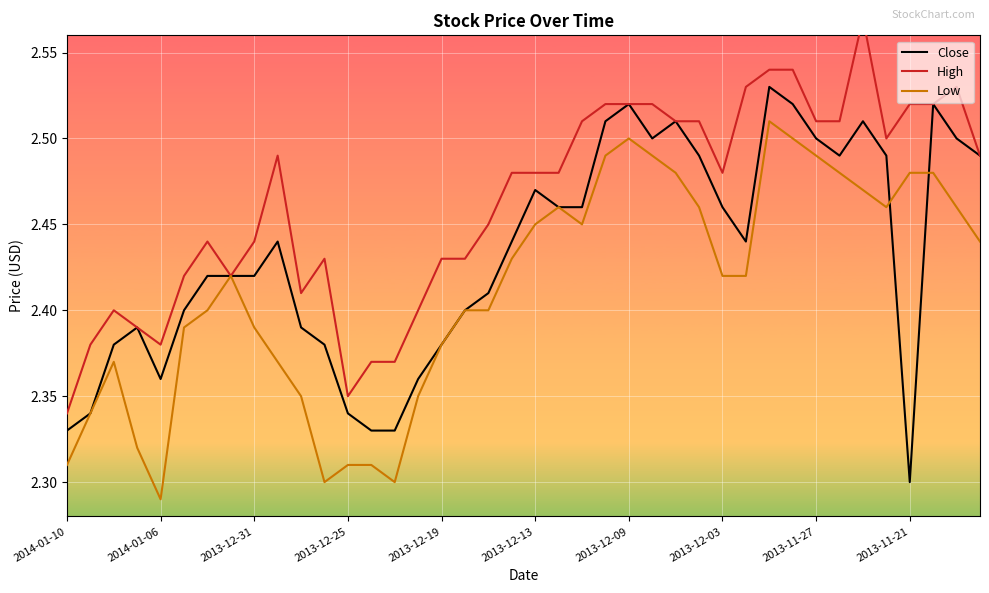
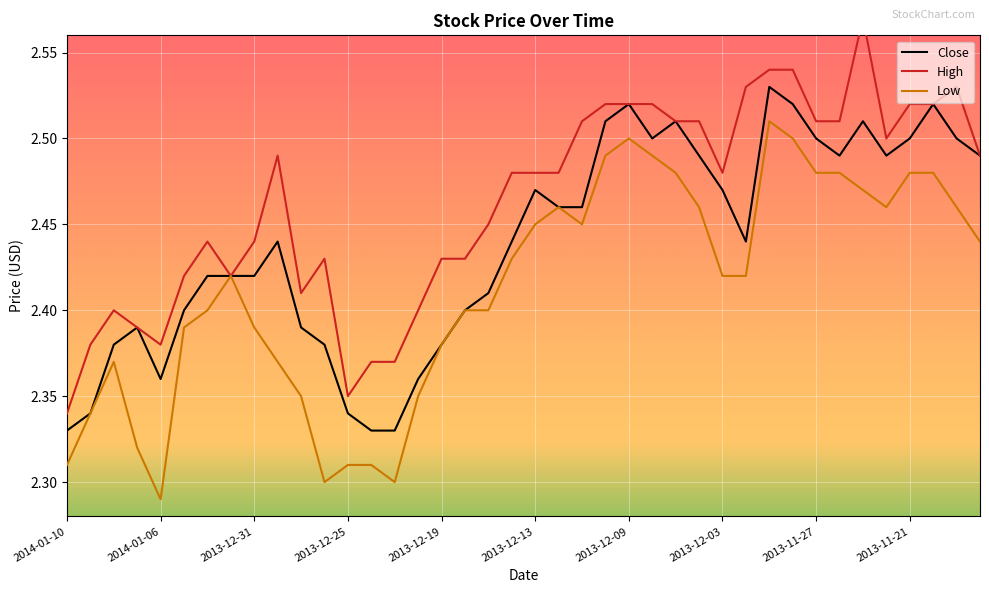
Close, 2013-12-03: 2.46 -> 2.47
Low, 2013-11-27: 2.49 -> 2.48
Close, 2013-11-21: 2.3 -> 2.5
